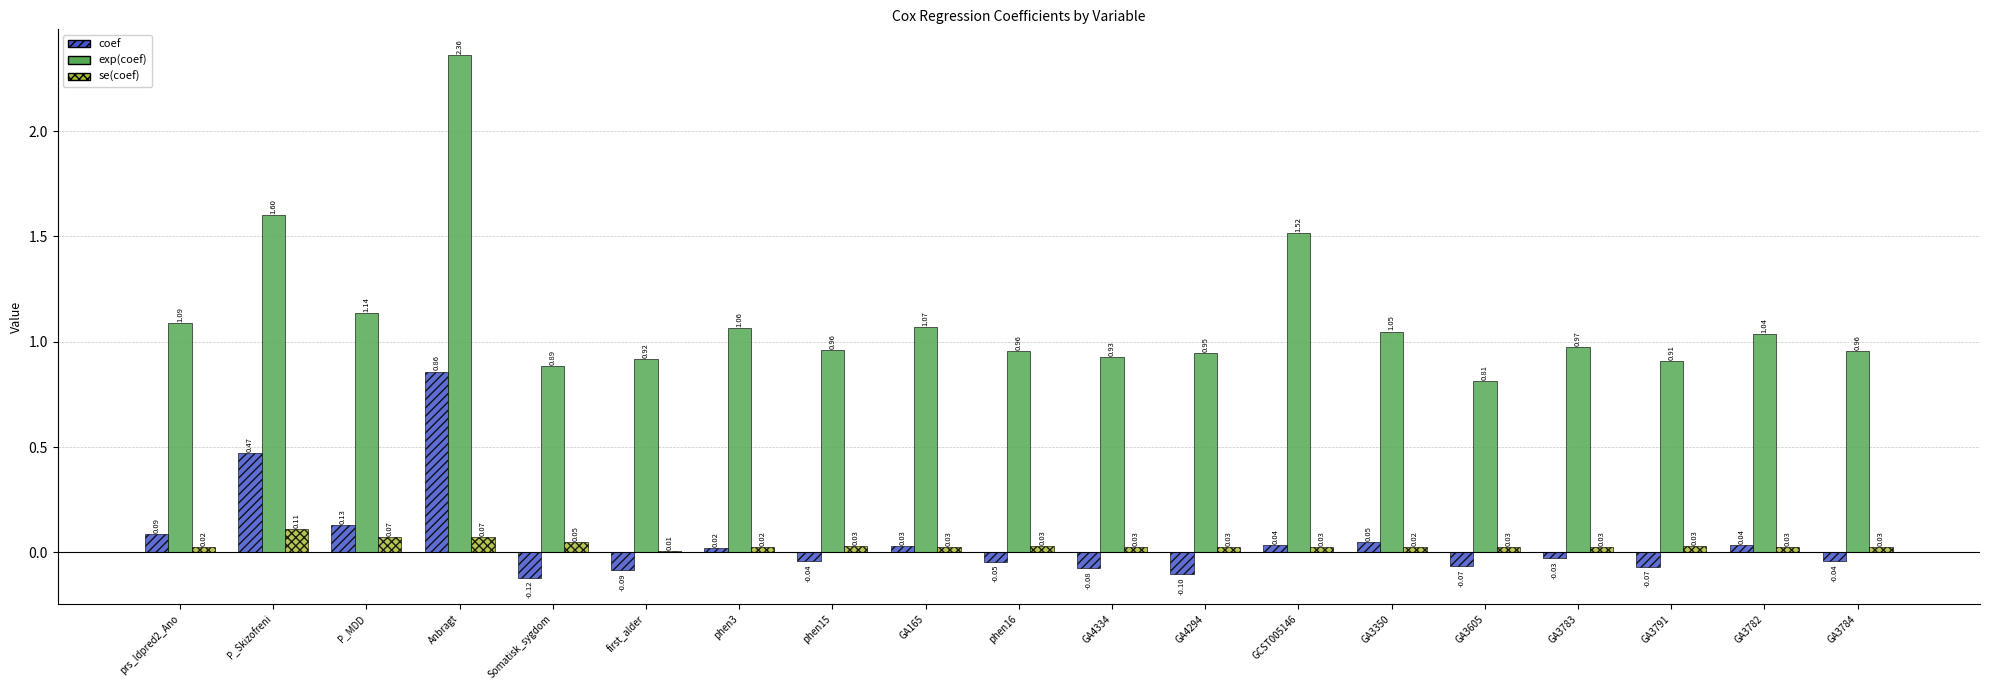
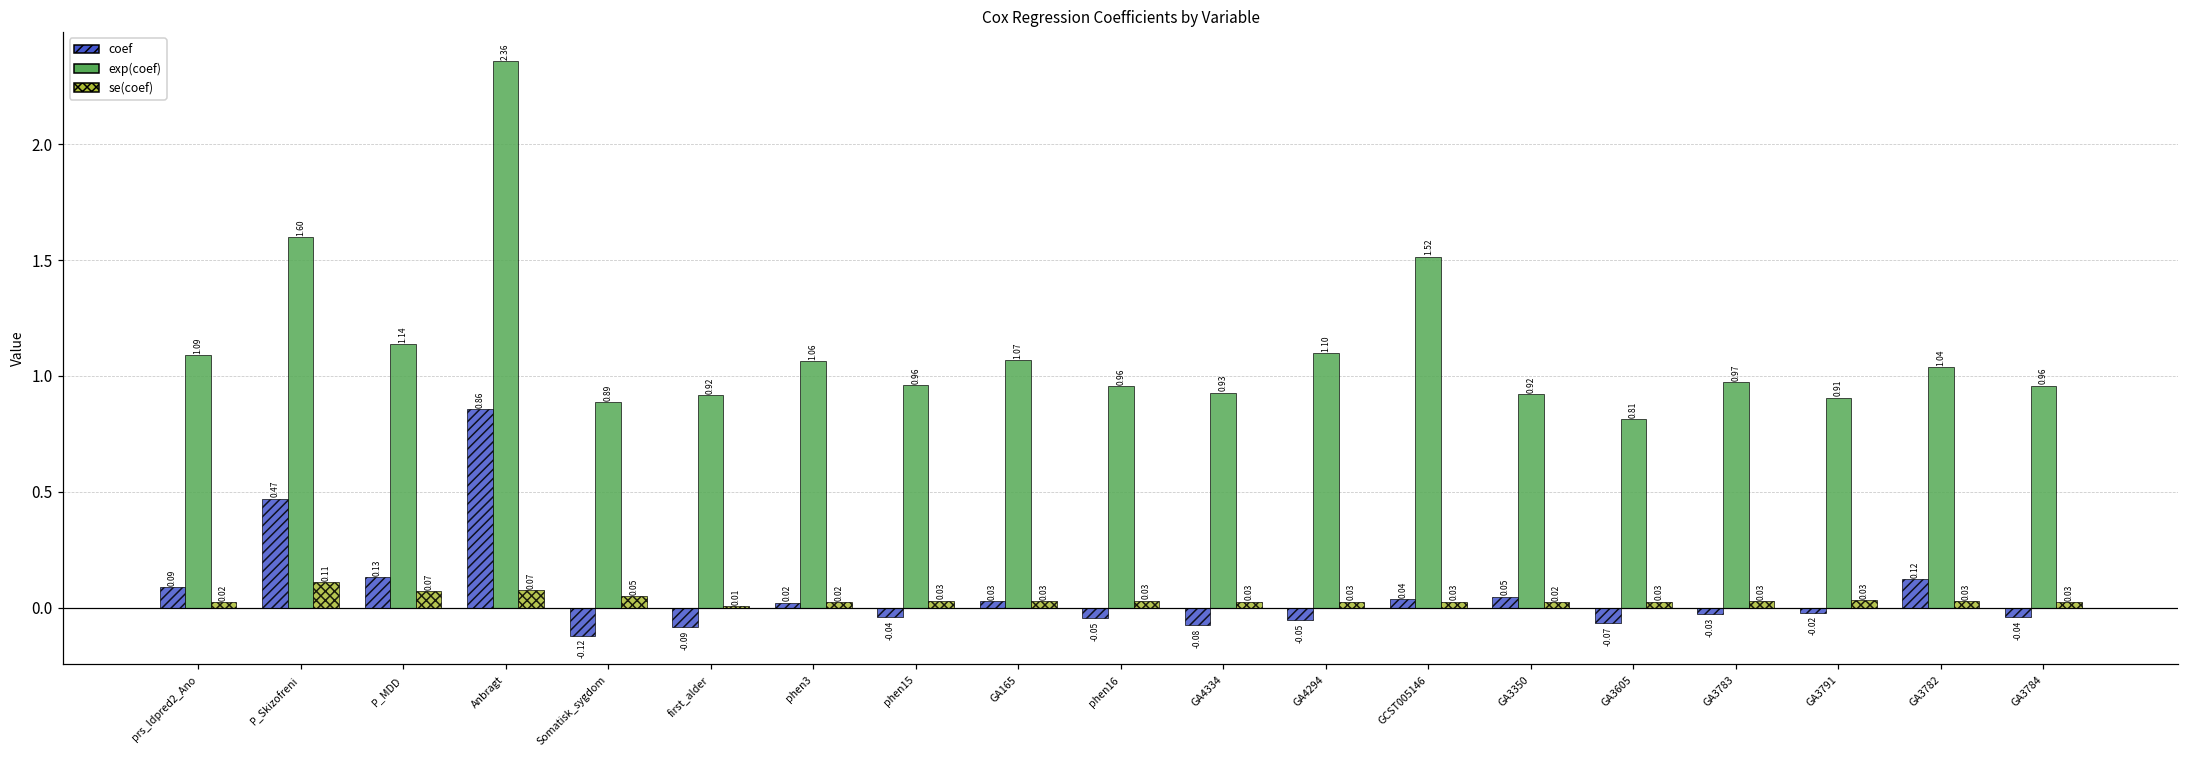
coef, GA4294: -0.10 -> -0.05
exp(coef), GA4294: 0.95 -> 1.10
exp(coef), GA3350: 1.05 -> 0.92
coef, GA3791: -0.07 -> -0.02
coef, GA3782: 0.04 -> 0.12
